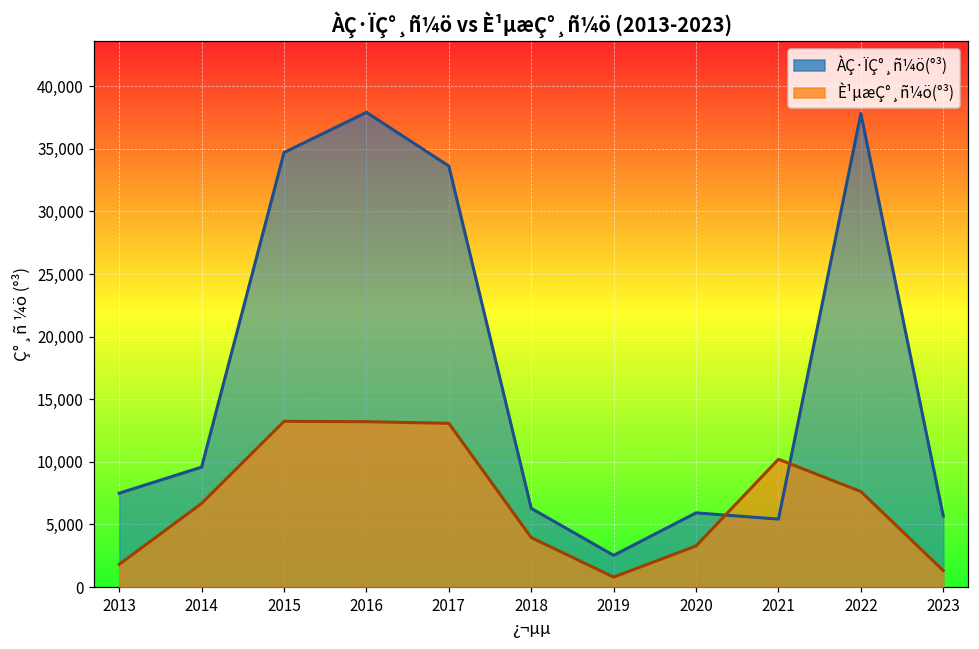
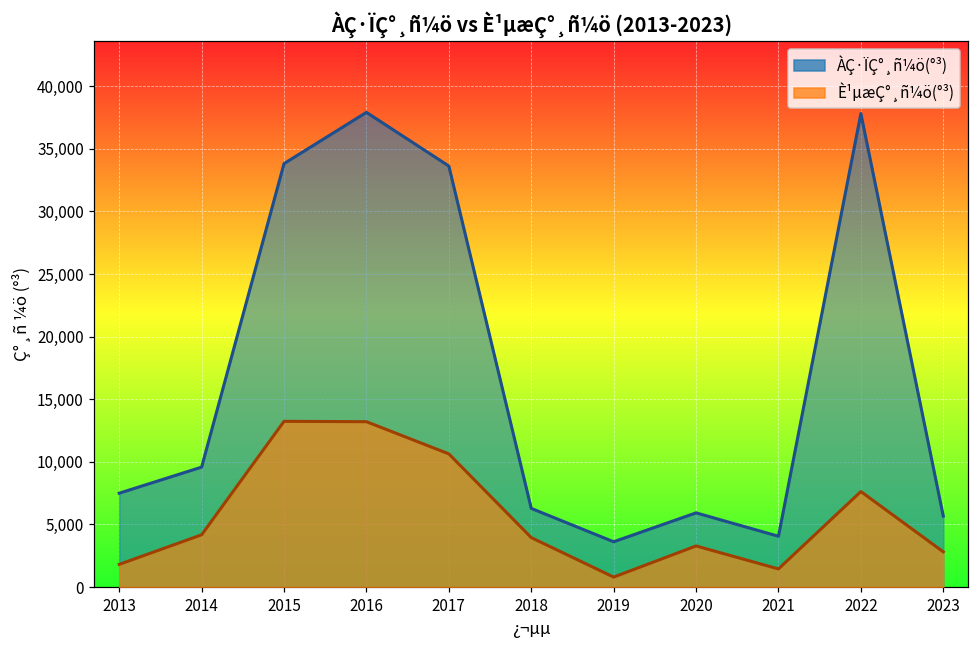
È¹µæÇ°¸ñ¼ö(°³), 2014: 6,700 -> 4,200
ÀÇ·ÏÇ°¸ñ¼ö(°³), 2015: 34,700 -> 33,800
È¹µæÇ°¸ñ¼ö(°³), 2017: 13,100 -> 10,600
ÀÇ·ÏÇ°¸ñ¼ö(°³), 2019: 2,500 -> 3,600
ÀÇ·ÏÇ°¸ñ¼ö(°³), 2021: 5,400 -> 4,100
È¹µæÇ°¸ñ¼ö(°³), 2021: 10,200 -> 1,500
È¹µæÇ°¸ñ¼ö(°³), 2023: 1,300 -> 2,800
